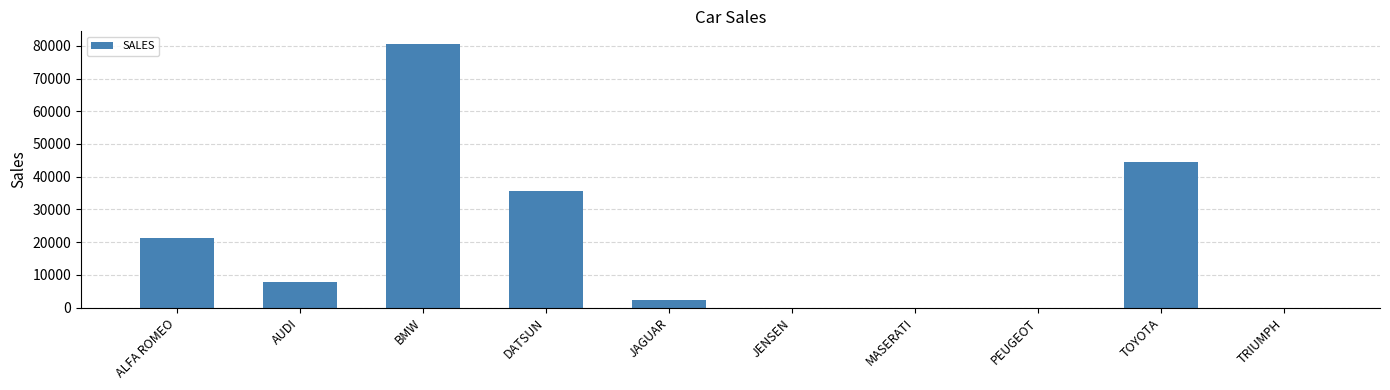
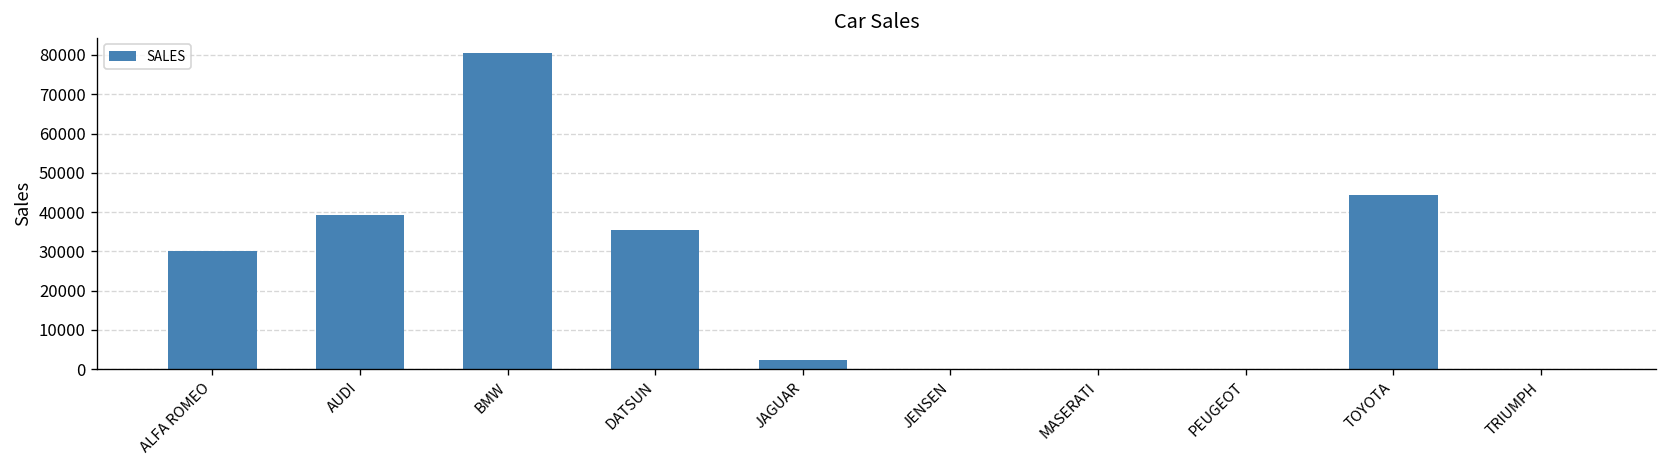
ALFA ROMEO: 21000 -> 30000
AUDI: 8000 -> 39000
